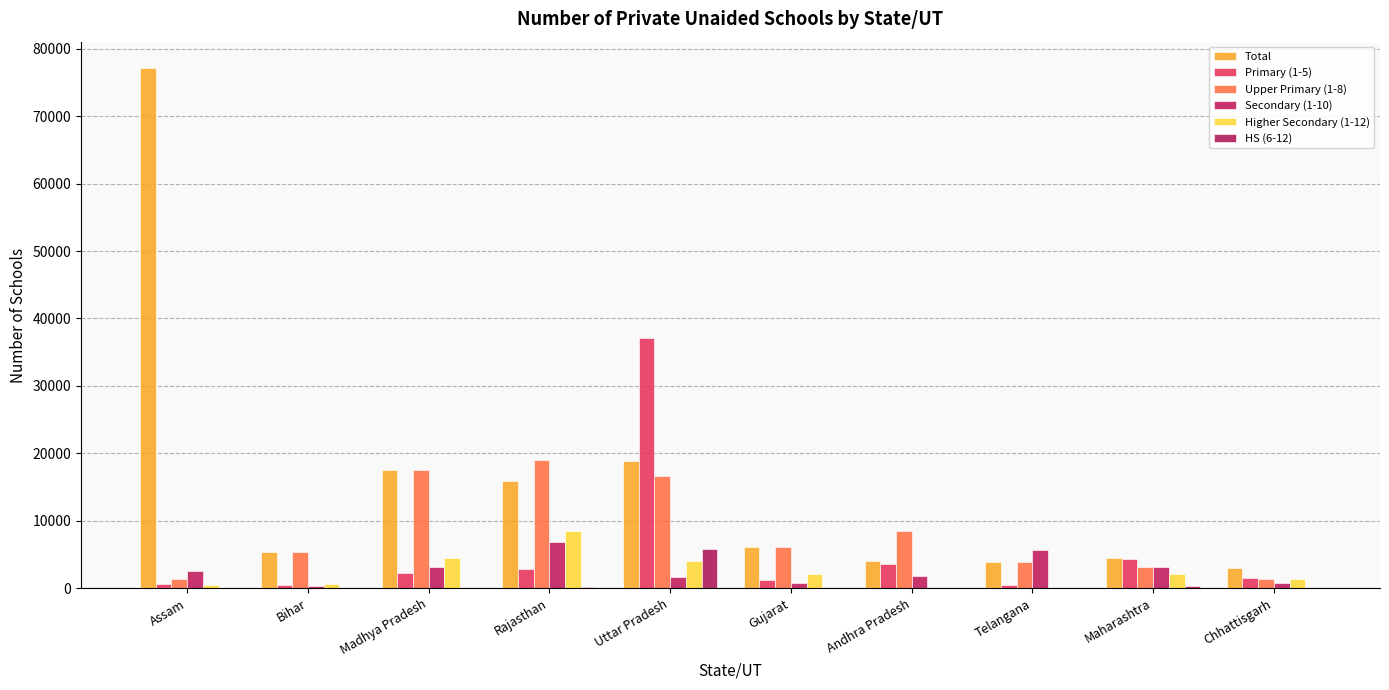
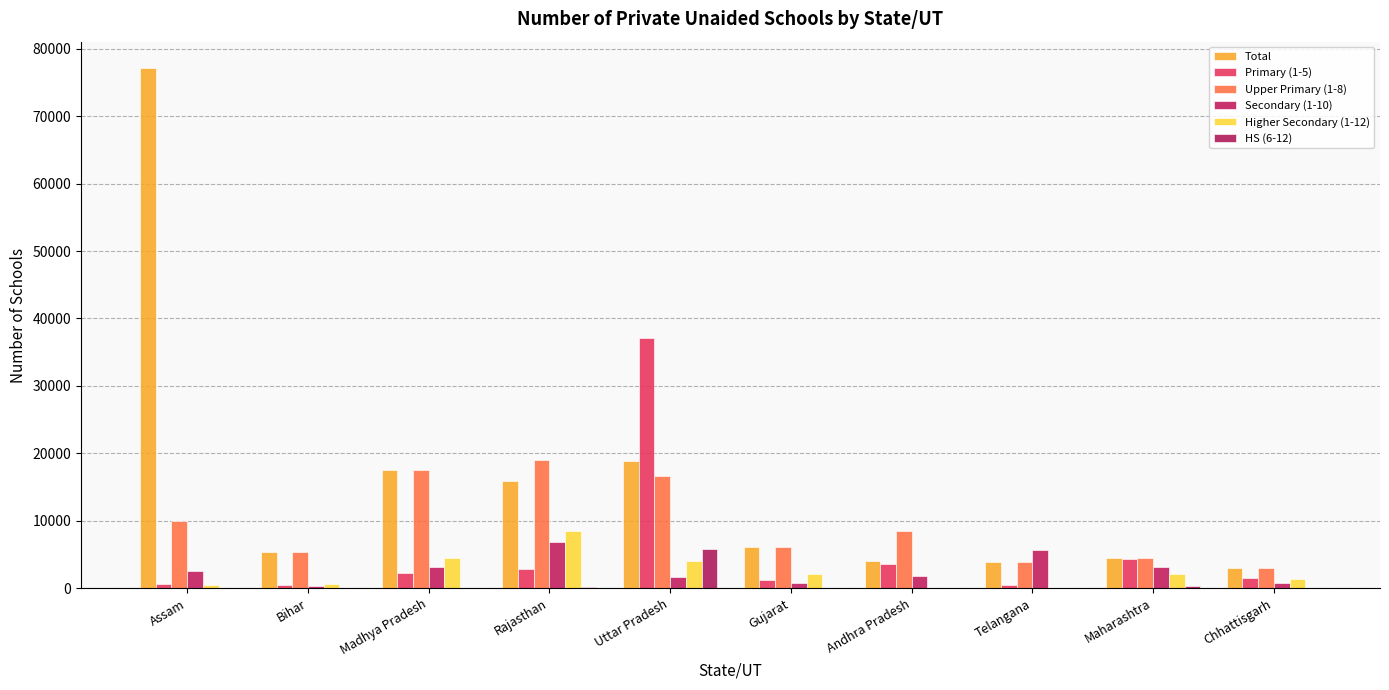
Upper Primary (1-8), Assam: 1000 -> 10000
Upper Primary (1-8), Maharashtra: 3000 -> 4000
Upper Primary (1-8), Chhattisgarh: 1000 -> 3000
